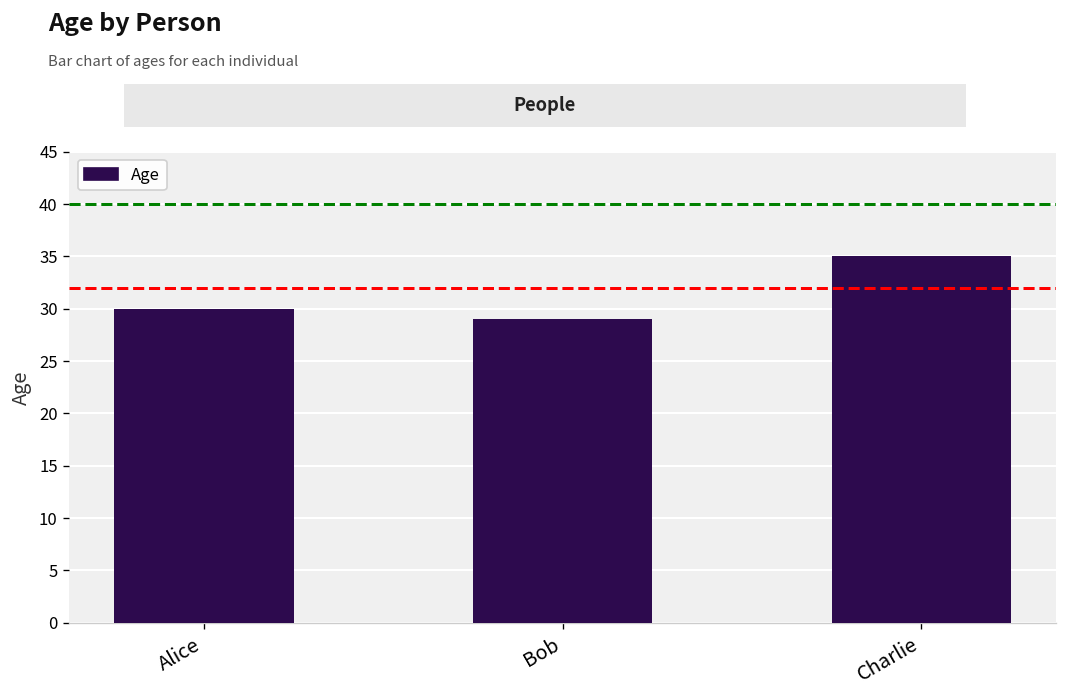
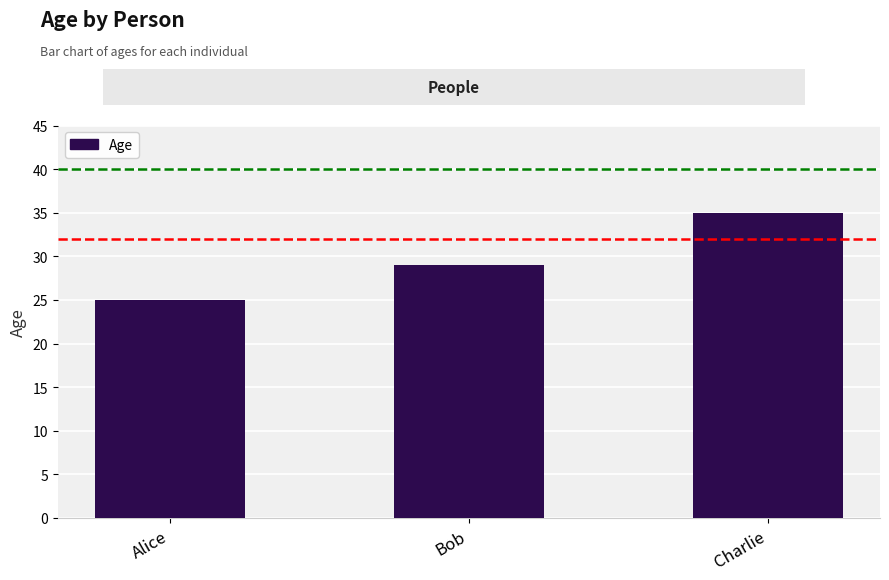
Alice: 30 -> 25
